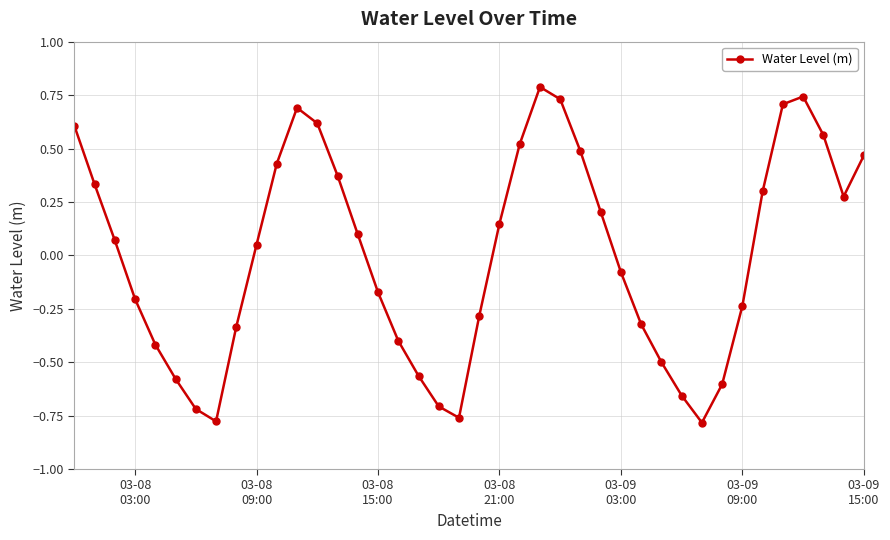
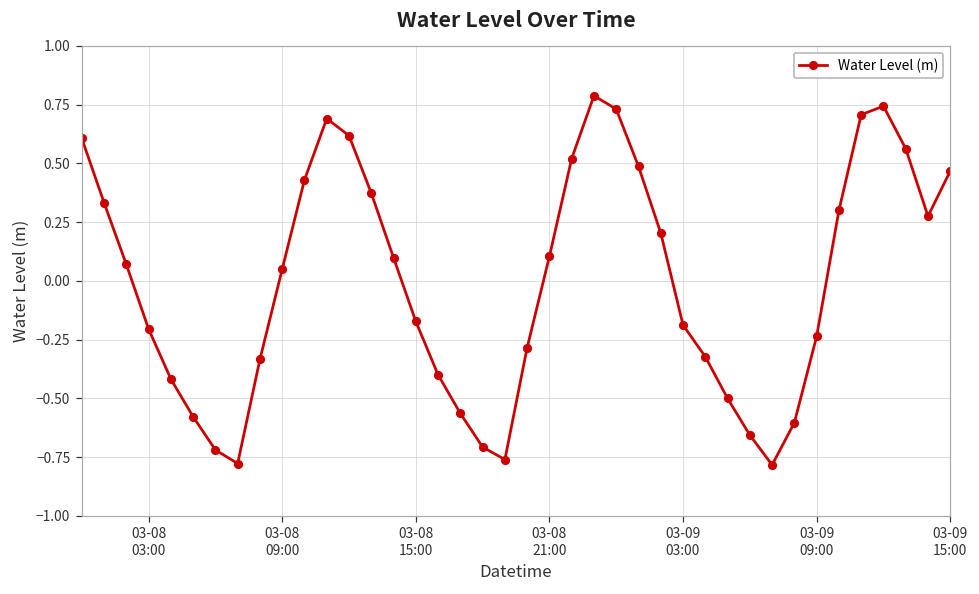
03-08 21:00: 0.15 -> 0.10
03-09 03:00: -0.08 -> -0.19
